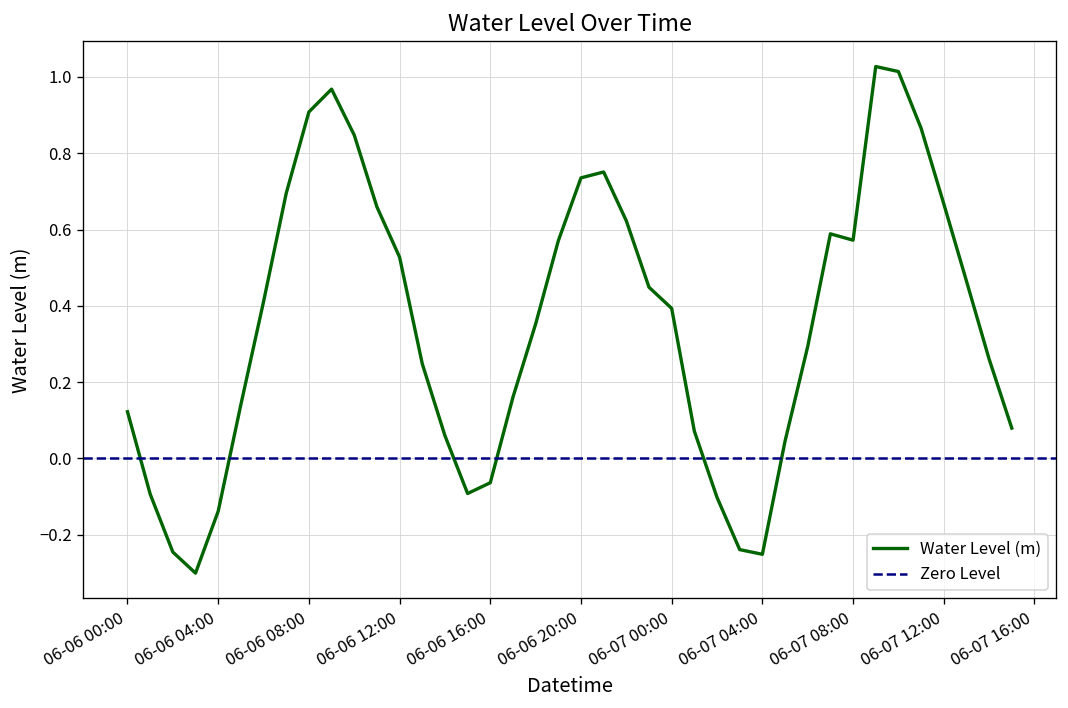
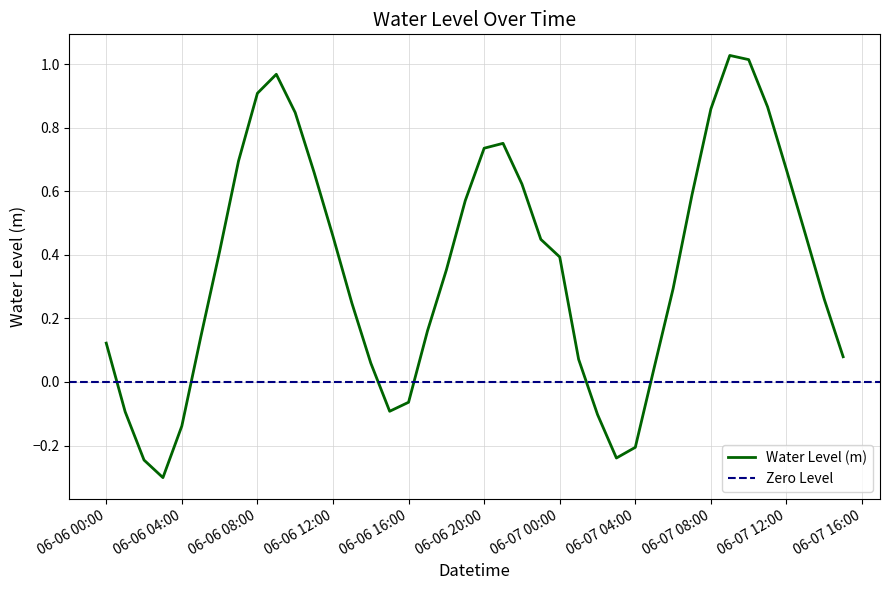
06-06 12:00: 0.53 -> 0.46
06-07 04:00: -0.25 -> -0.21
06-07 08:00: 0.57 -> 0.86
